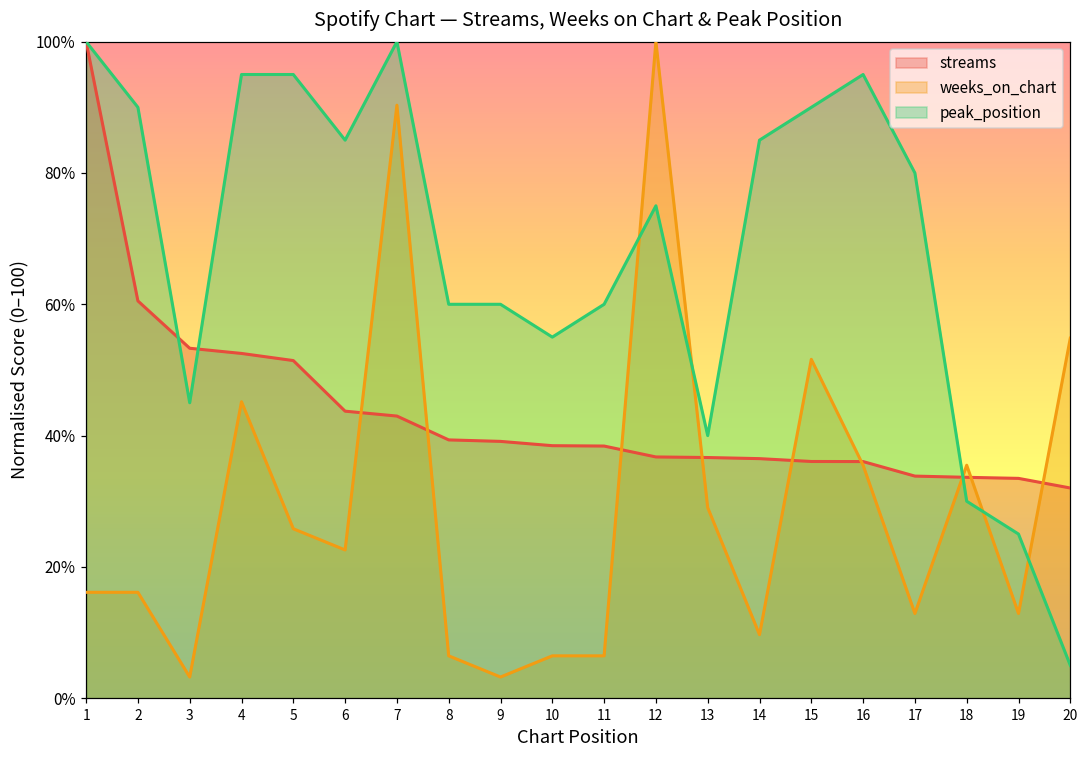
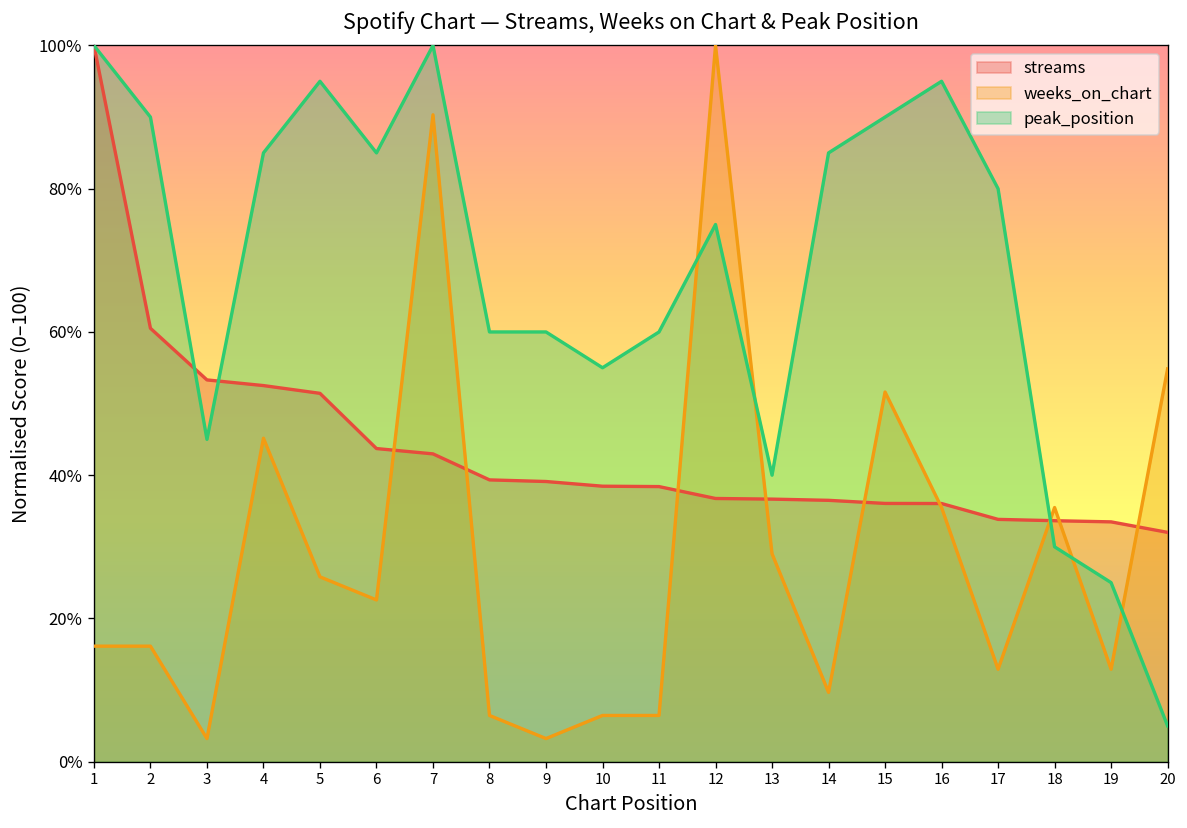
peak_position, 4: 95% -> 85%
